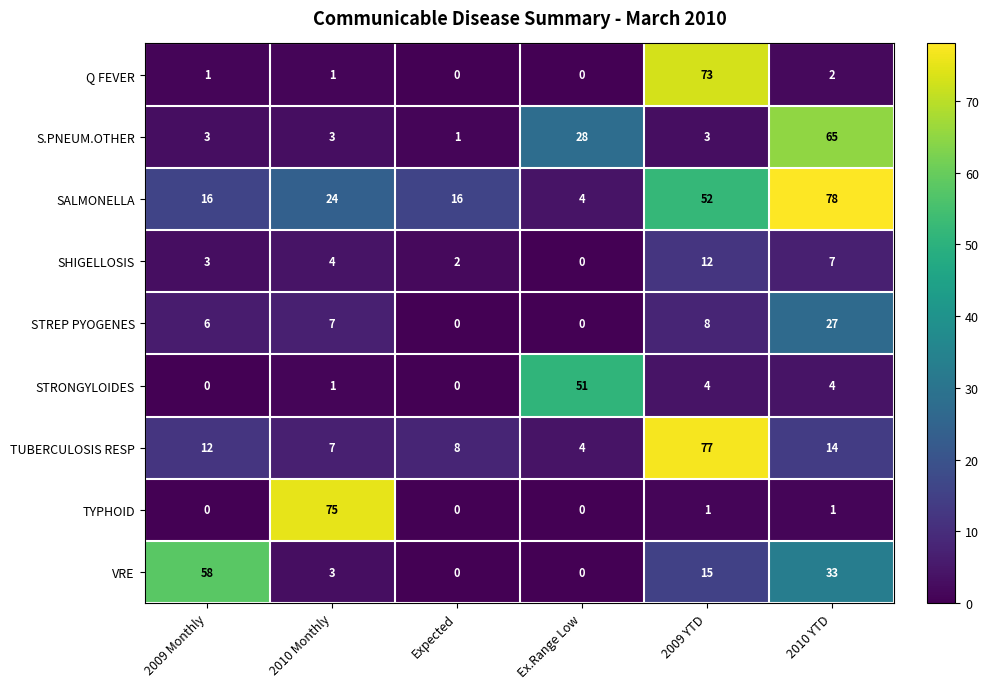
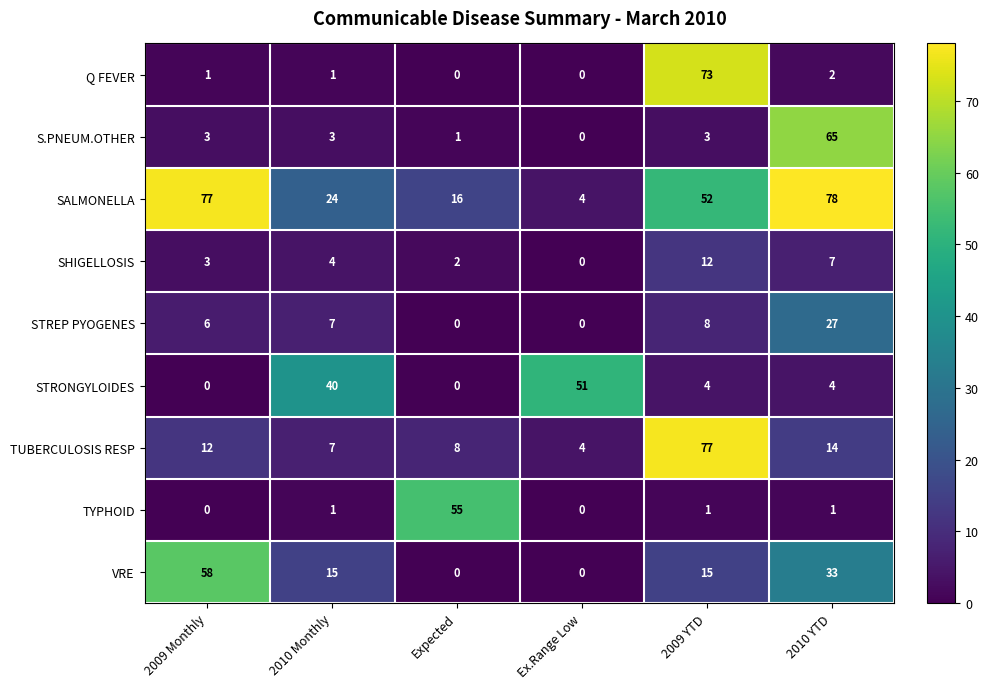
S.PNEUM.OTHER, Ex.Range Low: 28 -> 0
SALMONELLA, 2009 Monthly: 16 -> 77
STRONGYLOIDES, 2010 Monthly: 1 -> 40
TYPHOID, 2010 Monthly: 75 -> 1
TYPHOID, Expected: 0 -> 55
VRE, 2010 Monthly: 3 -> 15
